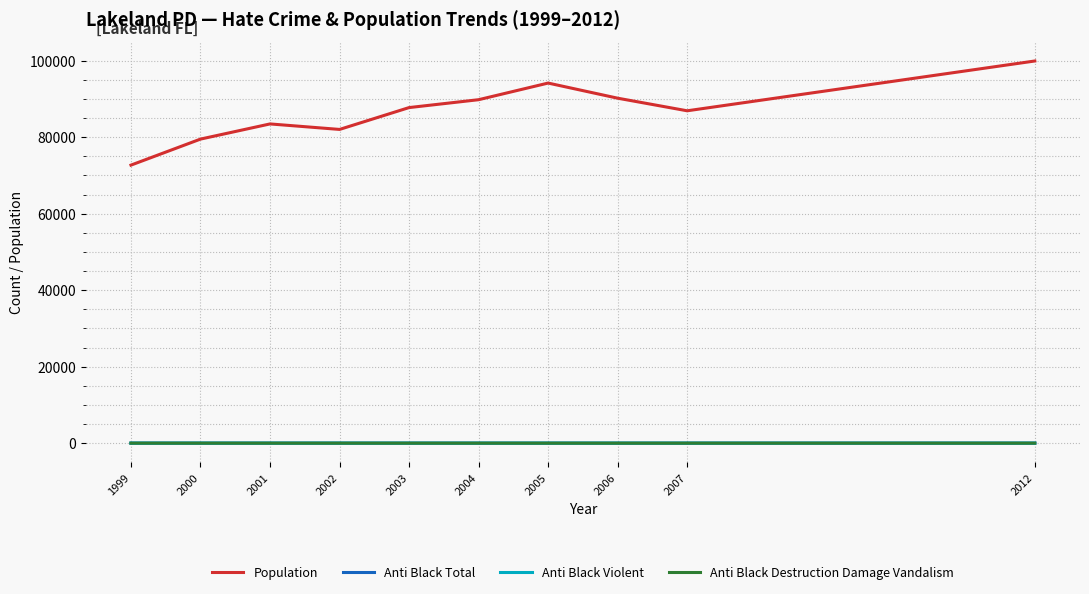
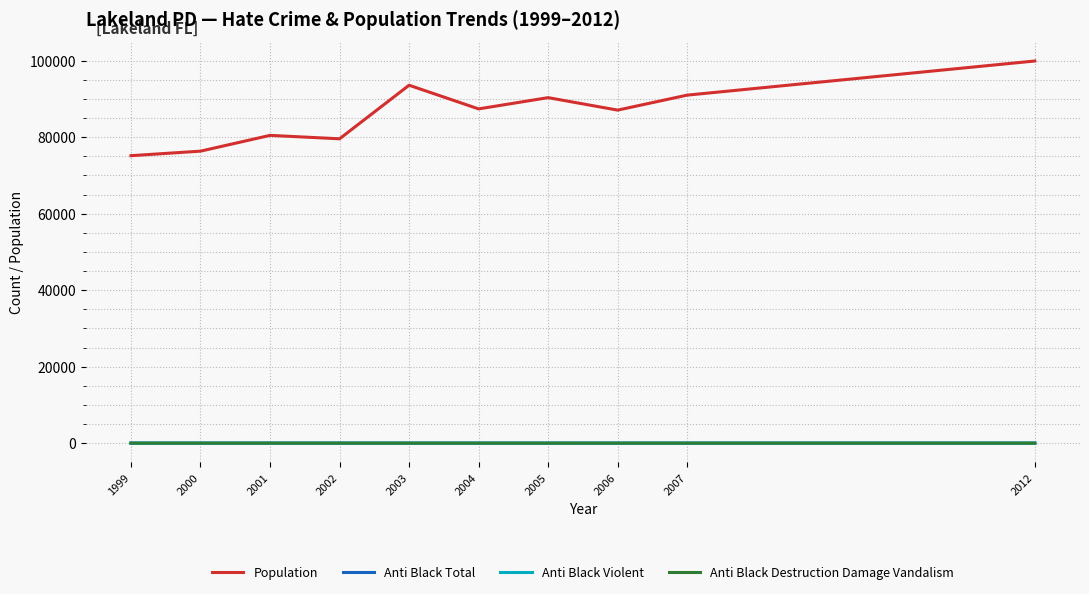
Population, 1999: 73000 -> 75000
Population, 2000: 80000 -> 76000
Population, 2001: 83000 -> 80000
Population, 2002: 82000 -> 80000
Population, 2003: 88000 -> 94000
Population, 2004: 90000 -> 87000
Population, 2005: 94000 -> 90000
Population, 2006: 90000 -> 87000
Population, 2007: 87000 -> 91000
